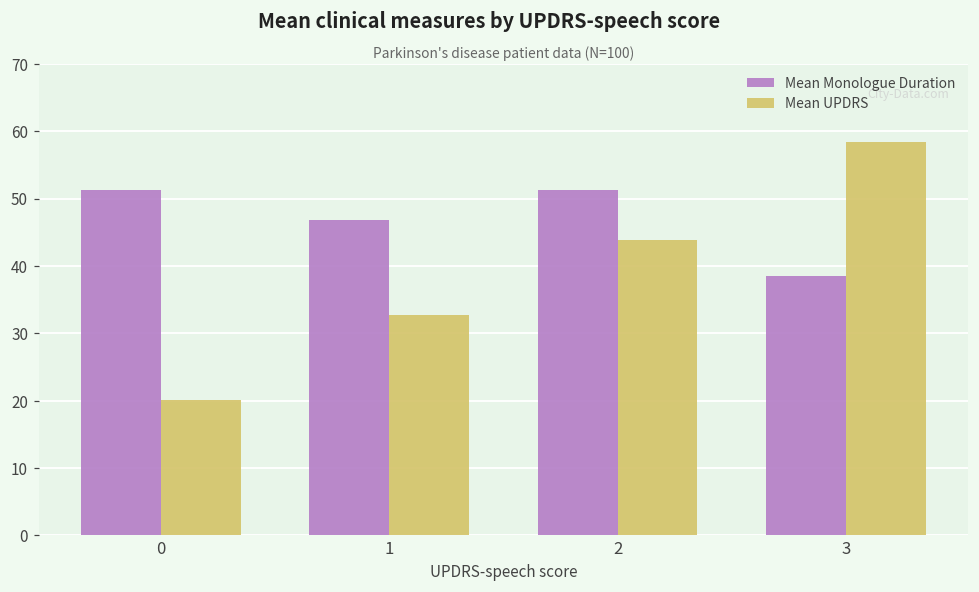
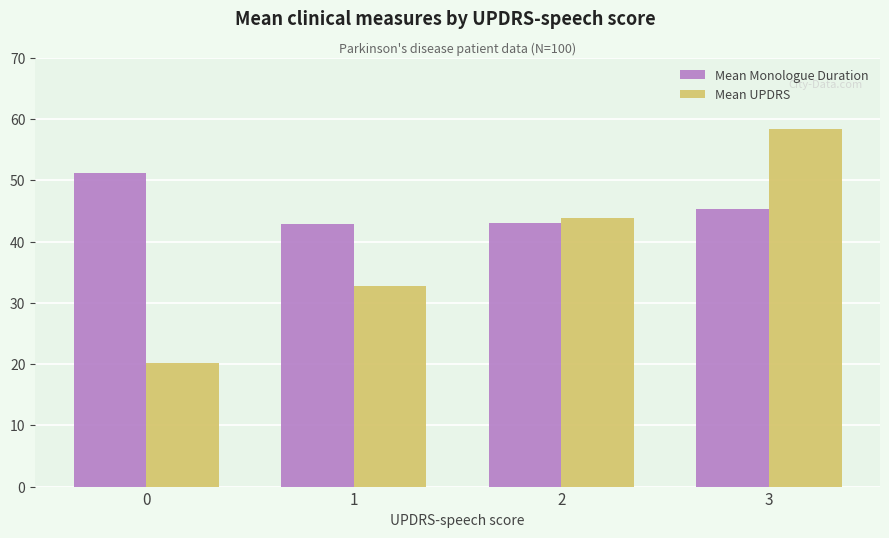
Mean Monologue Duration, 1: 47 -> 43
Mean Monologue Duration, 2: 51 -> 43
Mean Monologue Duration, 3: 39 -> 45
